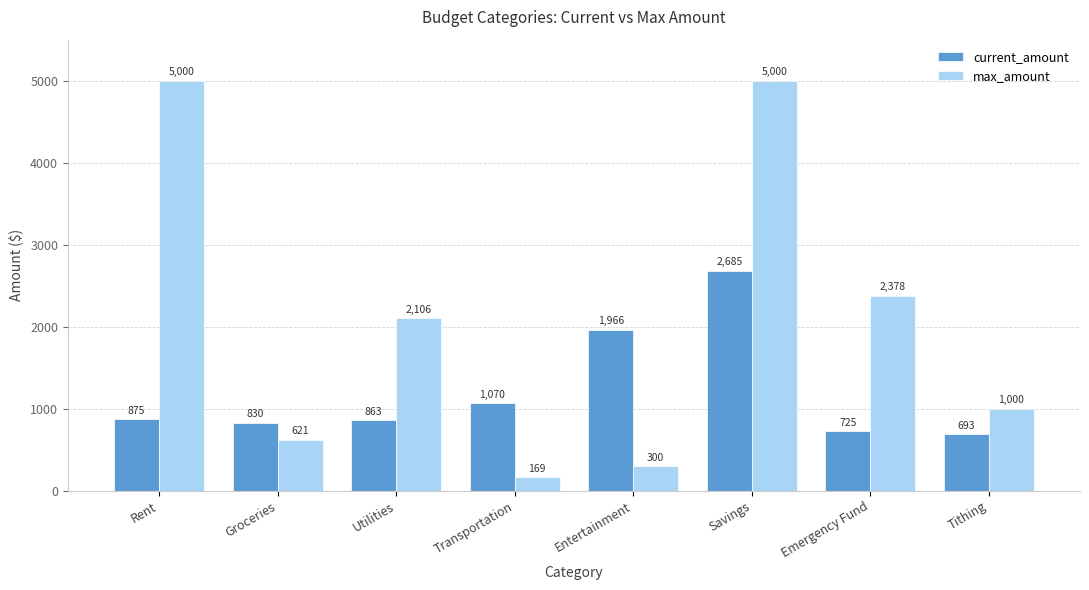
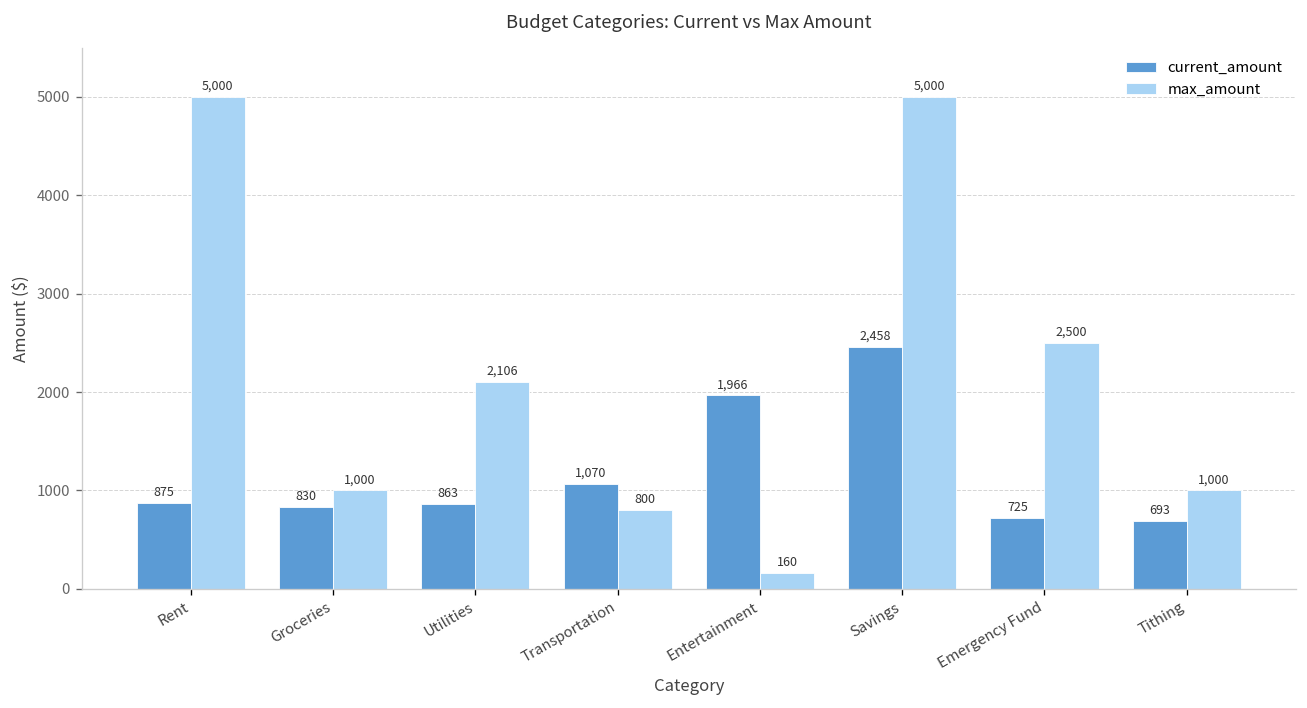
max_amount, Groceries: 621 -> 1,000
max_amount, Transportation: 169 -> 800
max_amount, Entertainment: 300 -> 160
current_amount, Savings: 2,685 -> 2,458
max_amount, Emergency Fund: 2,378 -> 2,500
